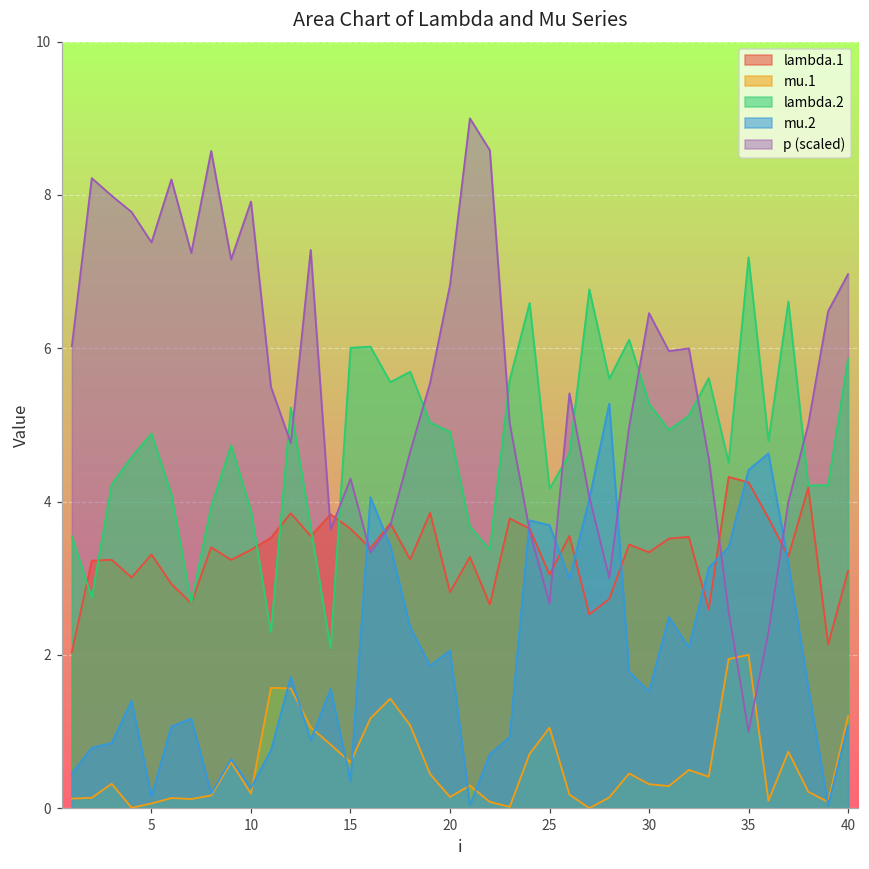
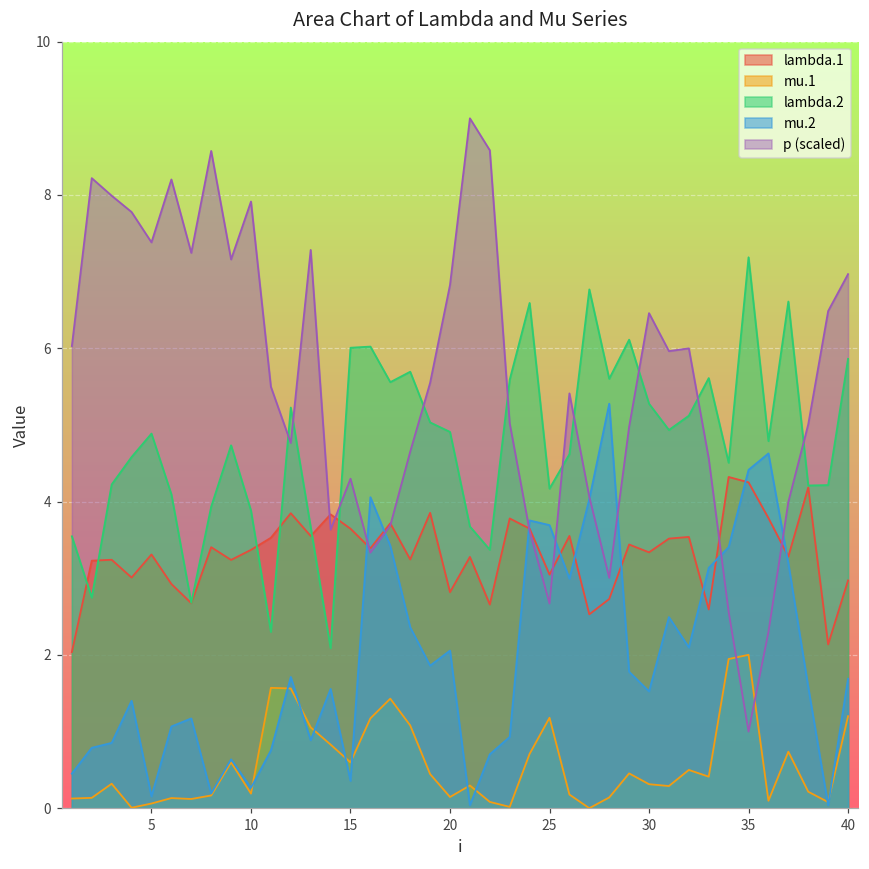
mu.1, 25: 1.1 -> 1.2
lambda.1, 40: 3.1 -> 3.0
mu.2, 40: 1.1 -> 1.7
